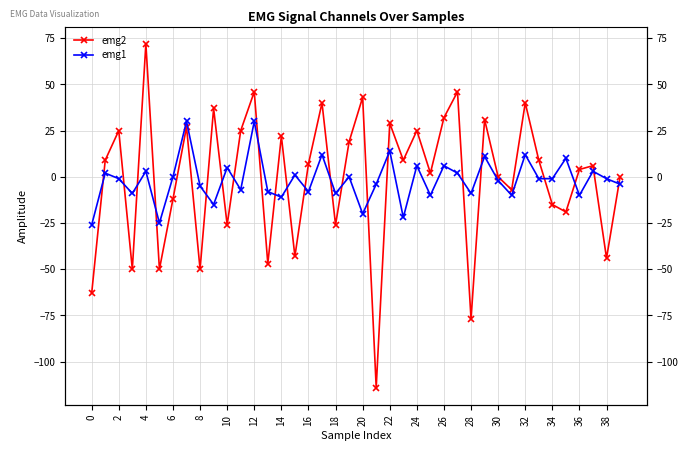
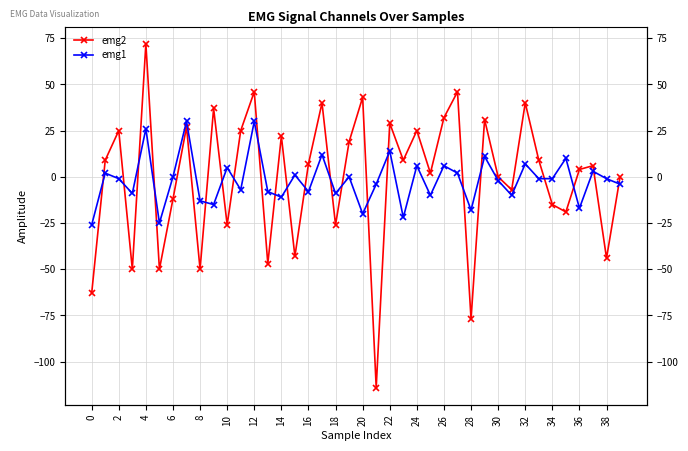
emg1, 4: 3 -> 26
emg1, 8: -5 -> -13
emg1, 28: -9 -> -18
emg1, 32: 12 -> 7
emg1, 36: -10 -> -17
